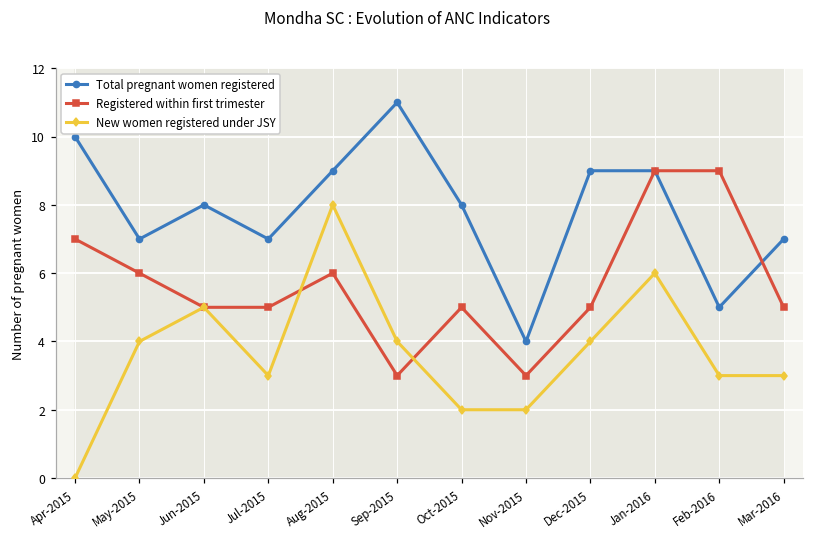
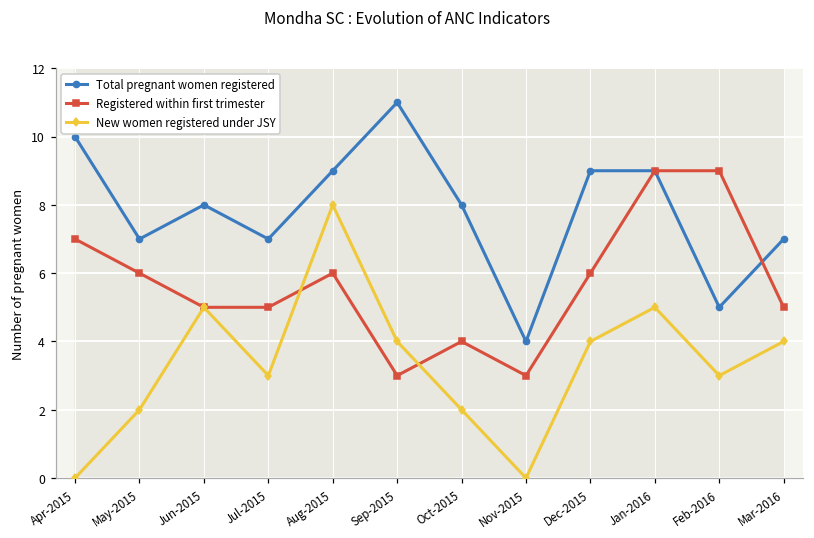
New women registered under JSY, May-2015: 4 -> 2
Registered within first trimester, Oct-2015: 5 -> 4
New women registered under JSY, Nov-2015: 2 -> 0
Registered within first trimester, Dec-2015: 5 -> 6
New women registered under JSY, Jan-2016: 6 -> 5
New women registered under JSY, Mar-2016: 3 -> 4
